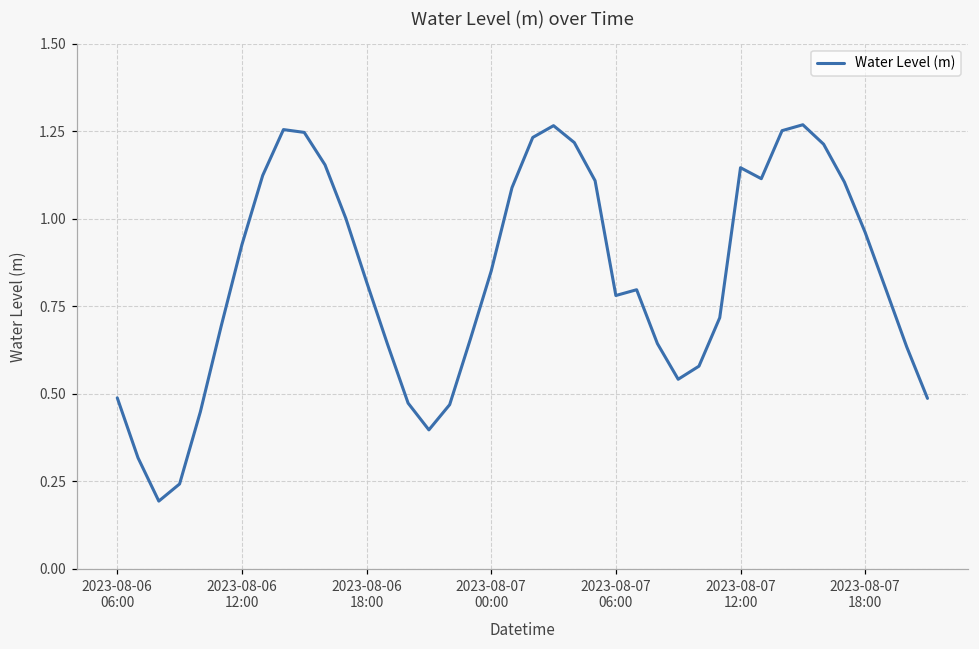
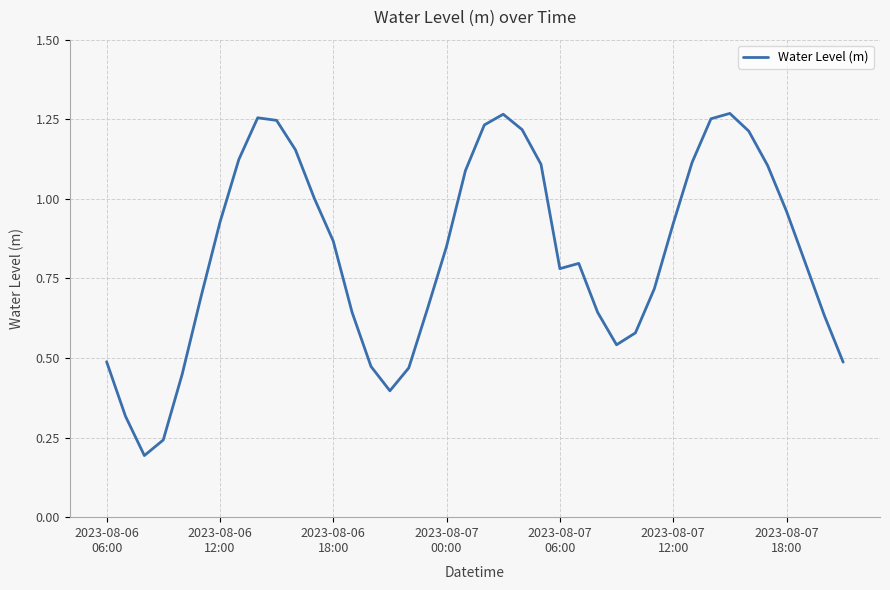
2023-08-06 18:00: 0.82 -> 0.87
2023-08-07 12:00: 1.15 -> 0.92
